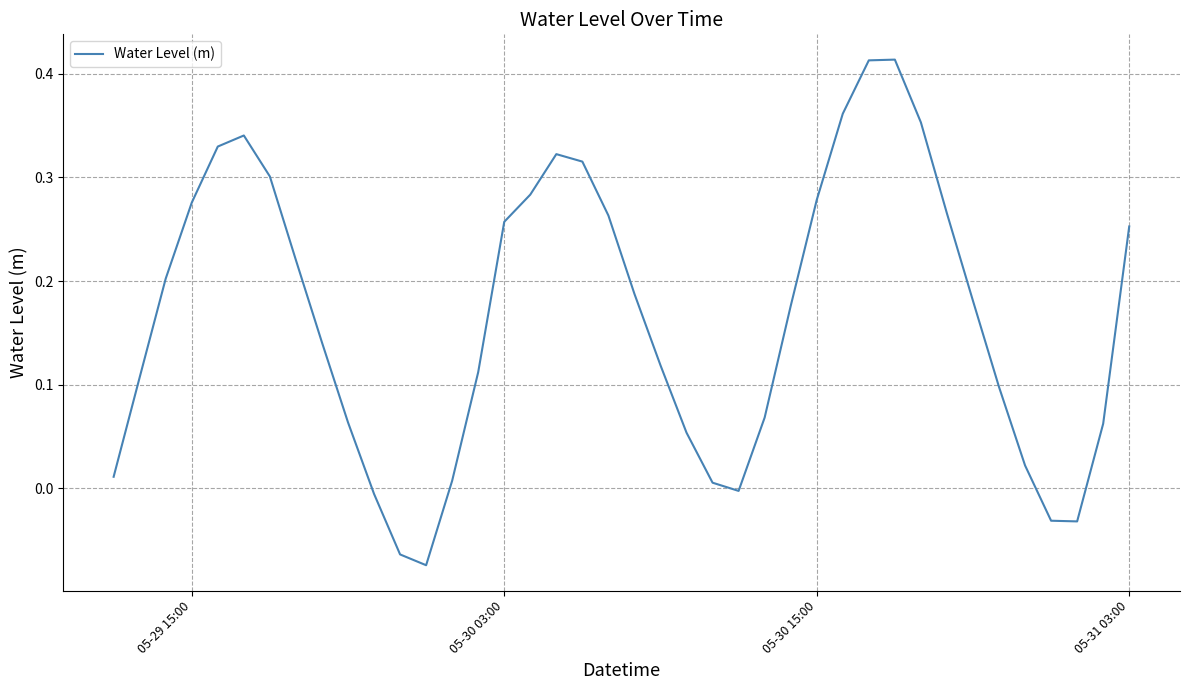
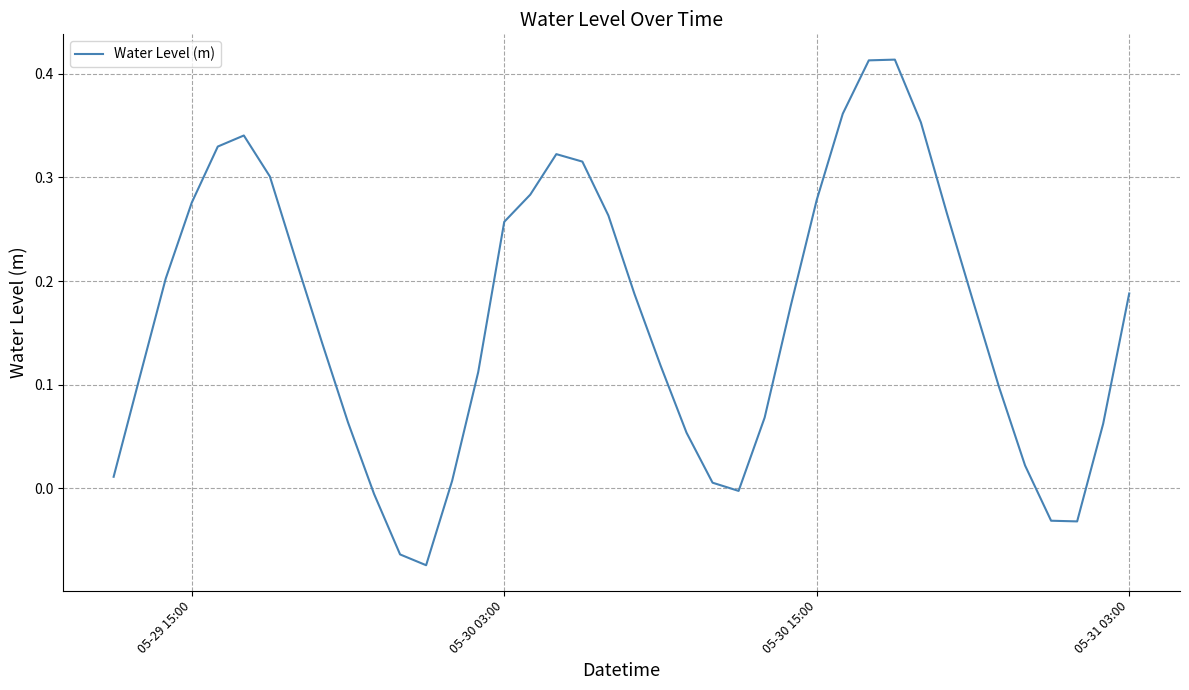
05-31 03:00: 0.253 -> 0.188
